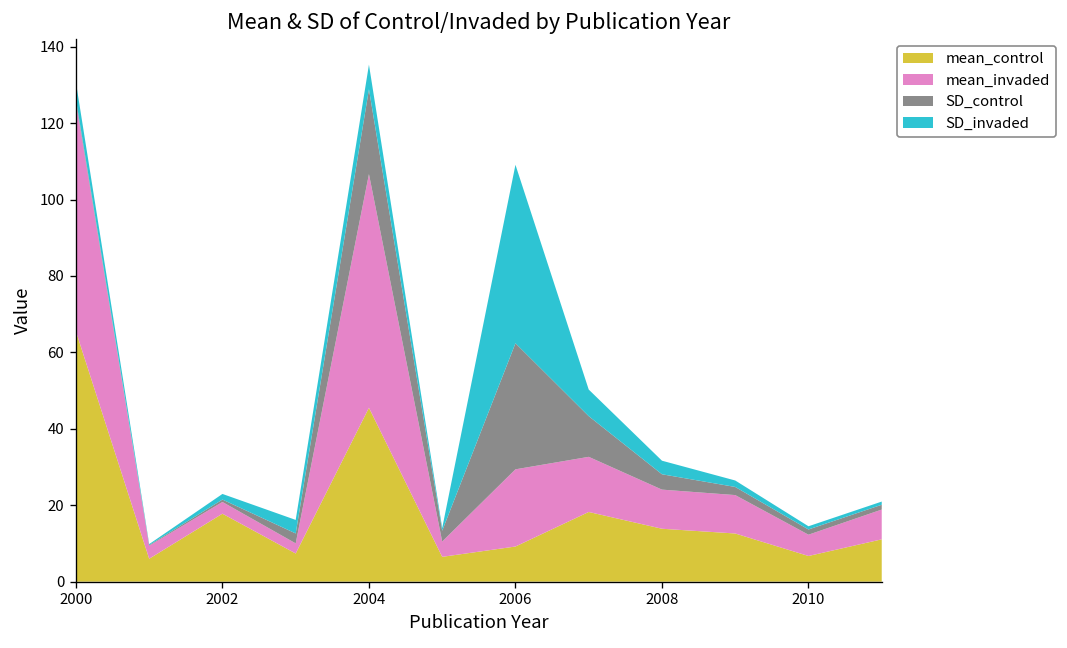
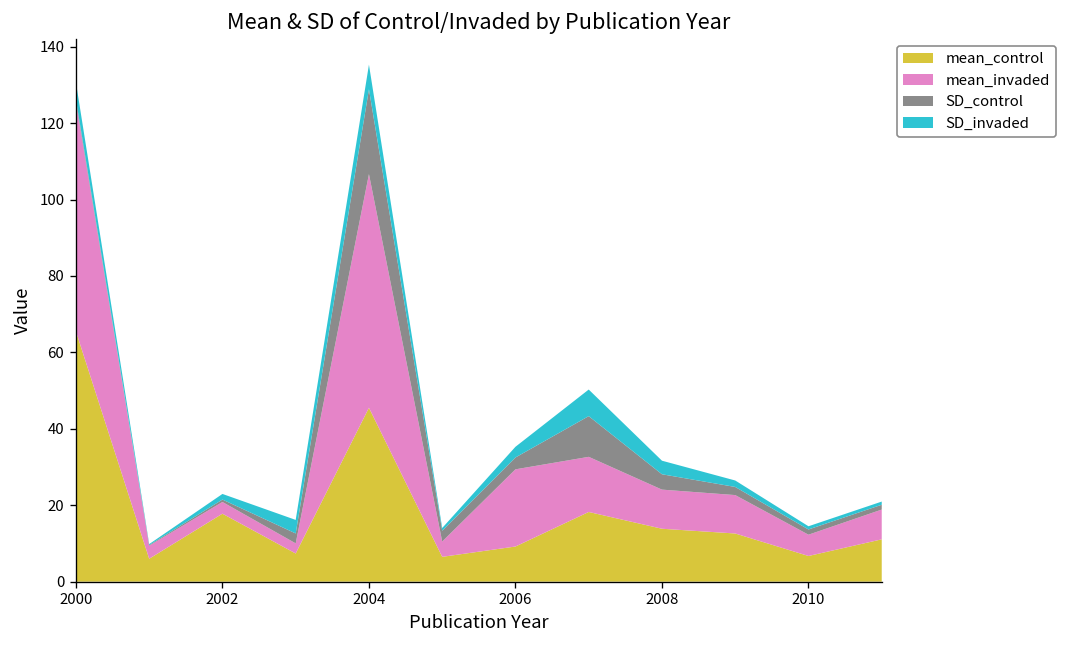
SD_control, 2006: 33 -> 3
SD_invaded, 2006: 47 -> 3
